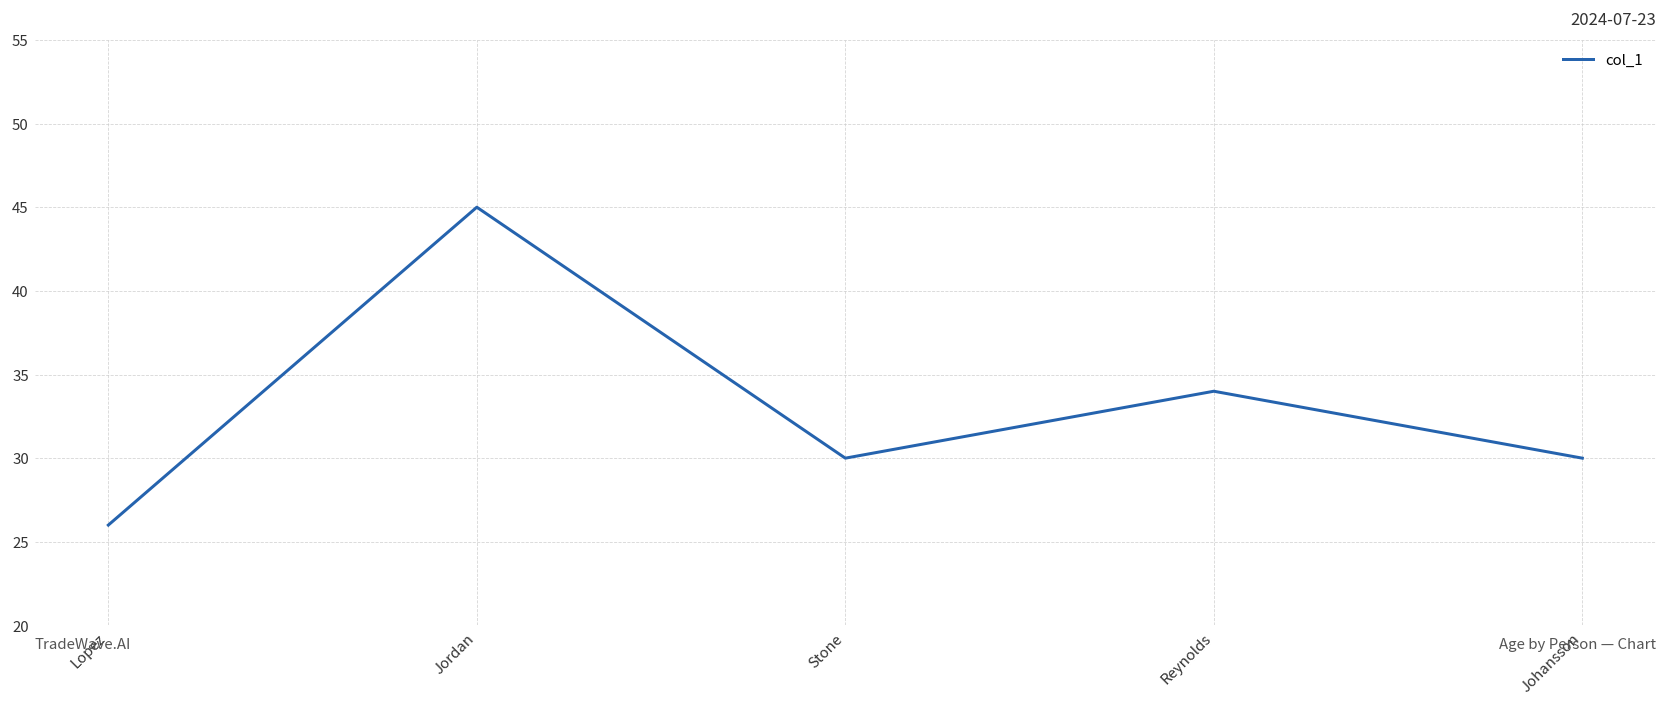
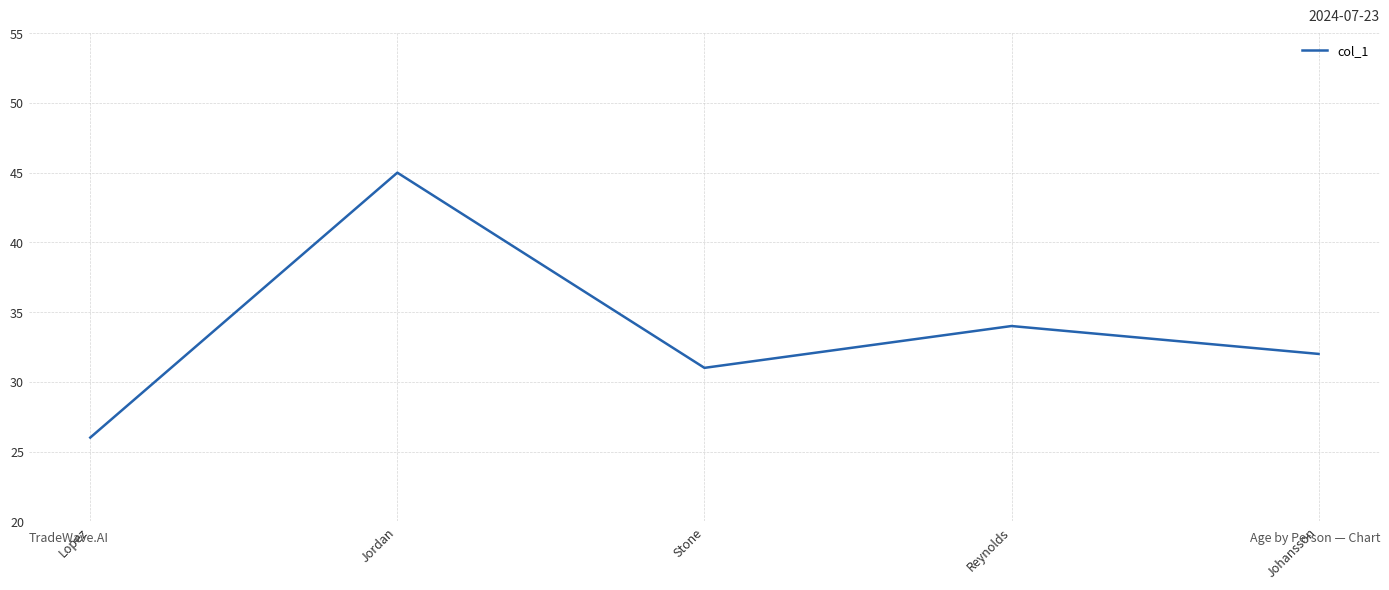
Stone: 30 -> 31
Johansson: 30 -> 32
